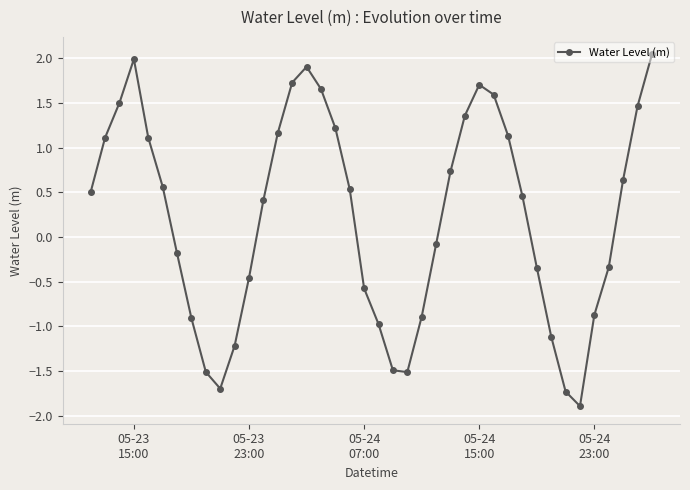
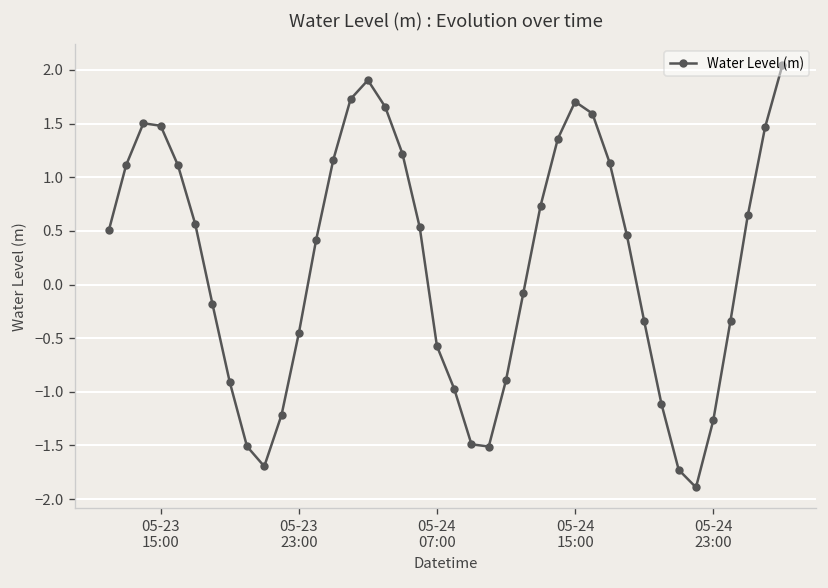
05-23 15:00: 2.0 -> 1.5
05-24 23:00: -0.9 -> -1.3
